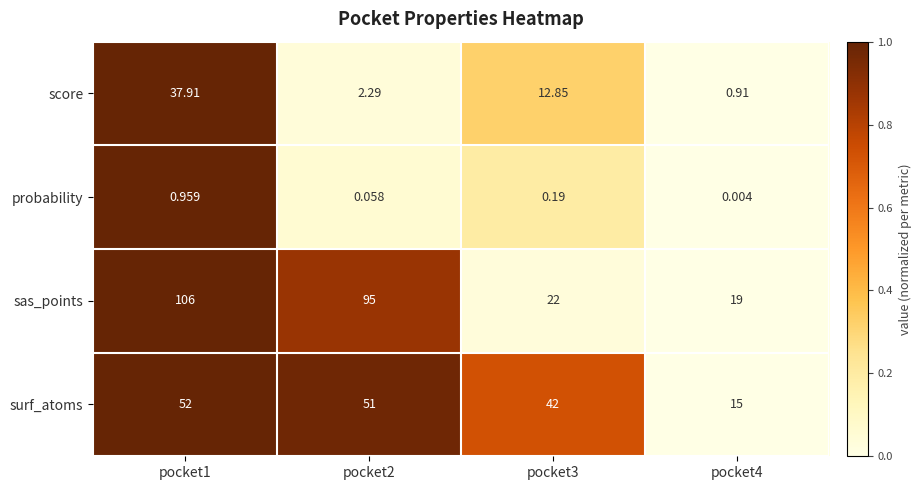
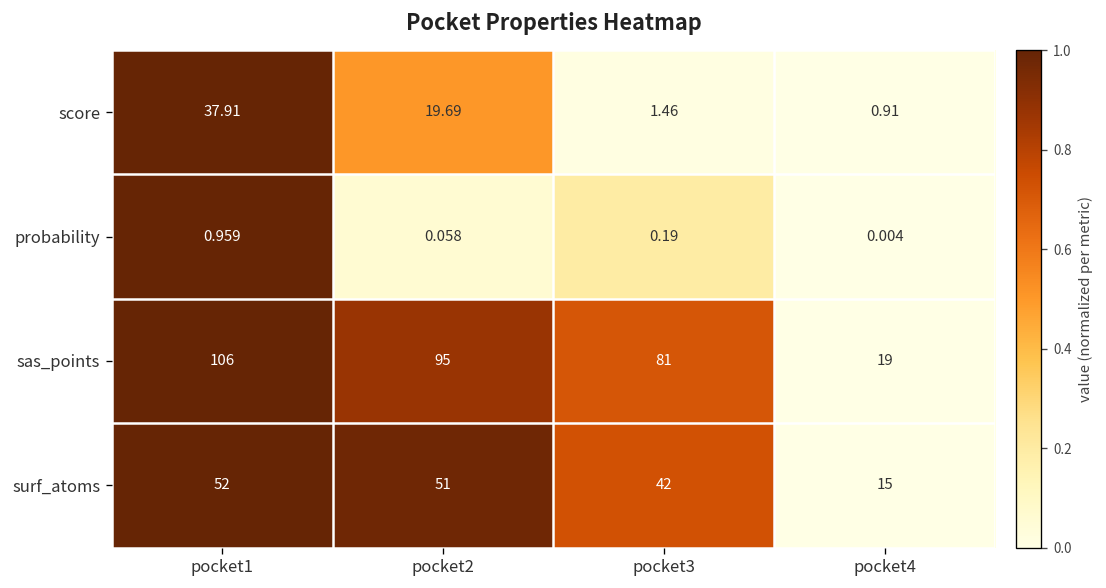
score, pocket2: 2.29 -> 19.69
score, pocket3: 12.85 -> 1.46
sas_points, pocket3: 22 -> 81
